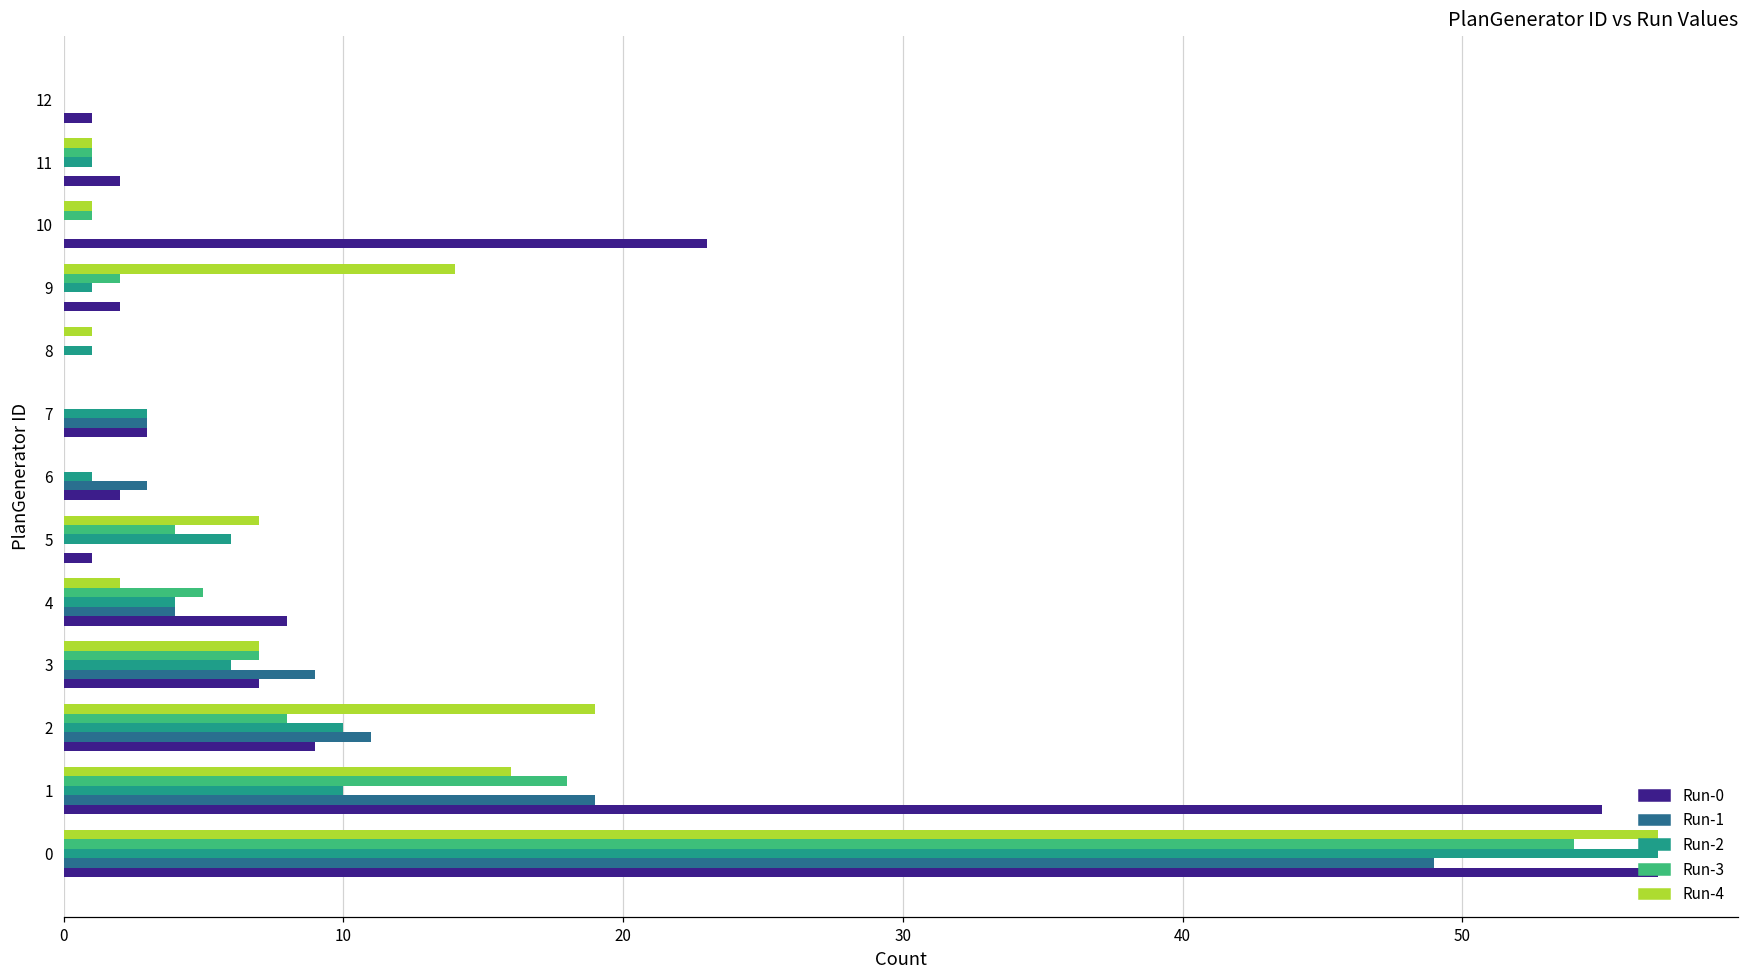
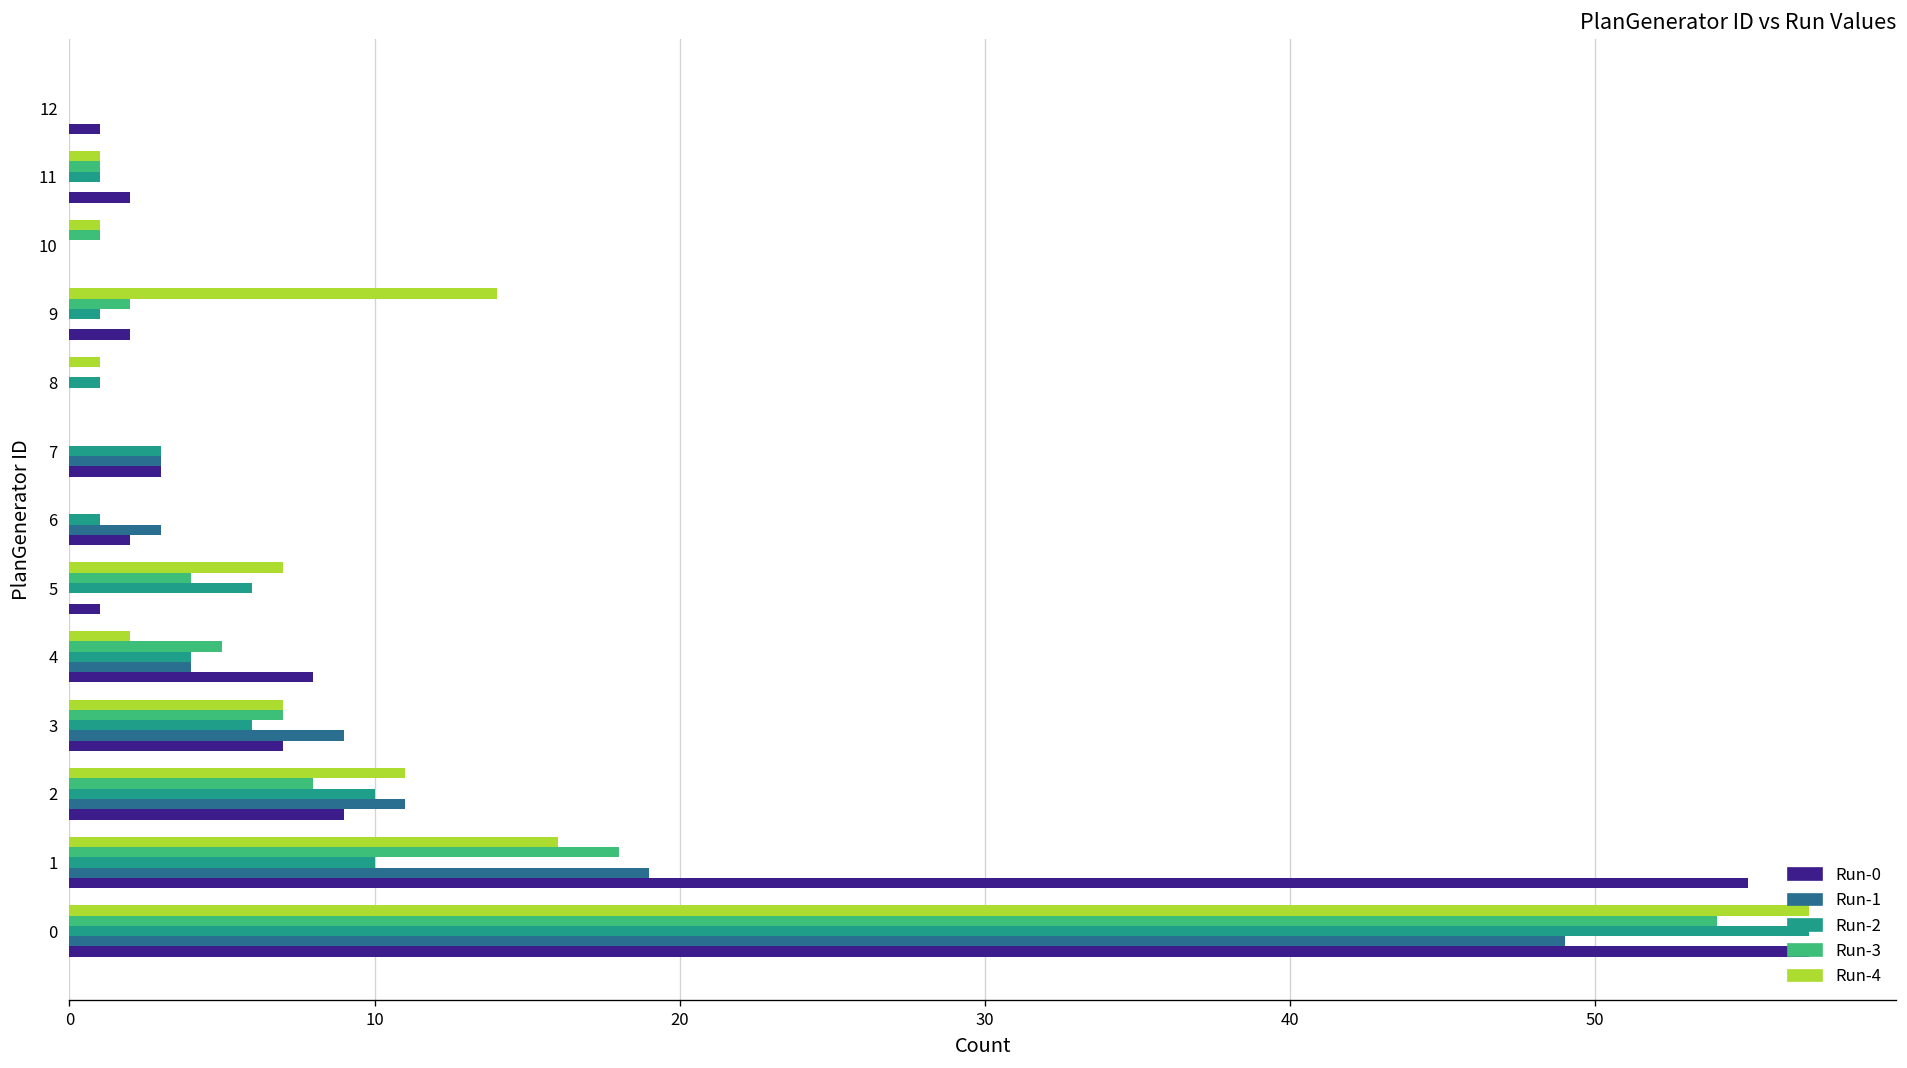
Run-0, 10: 23 -> 0
Run-4, 2: 19 -> 11
